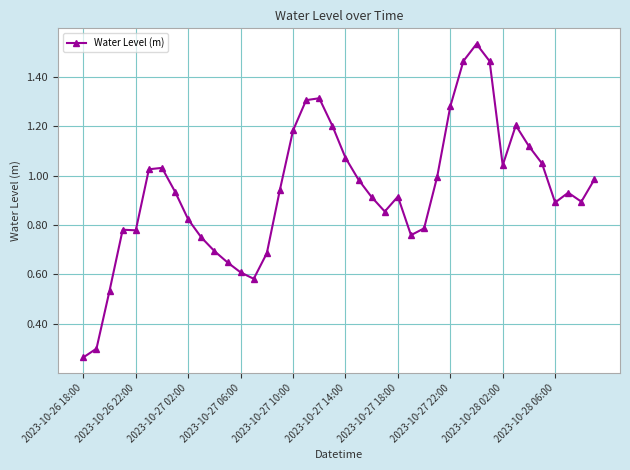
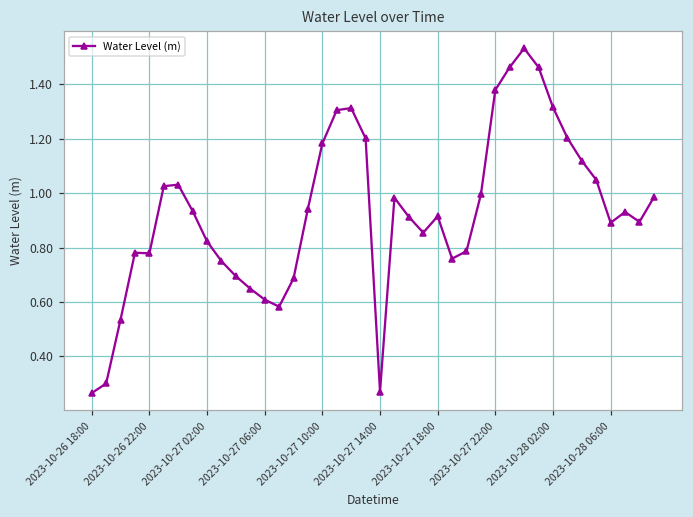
2023-10-27 14:00: 1.07 -> 0.27
2023-10-27 22:00: 1.28 -> 1.38
2023-10-28 02:00: 1.04 -> 1.32
